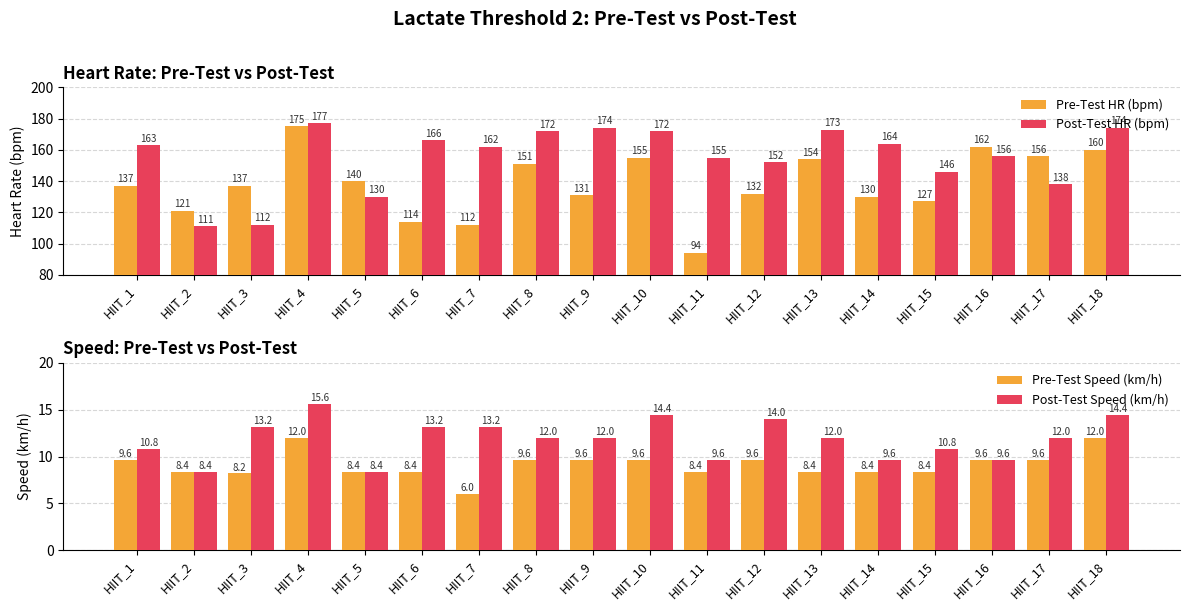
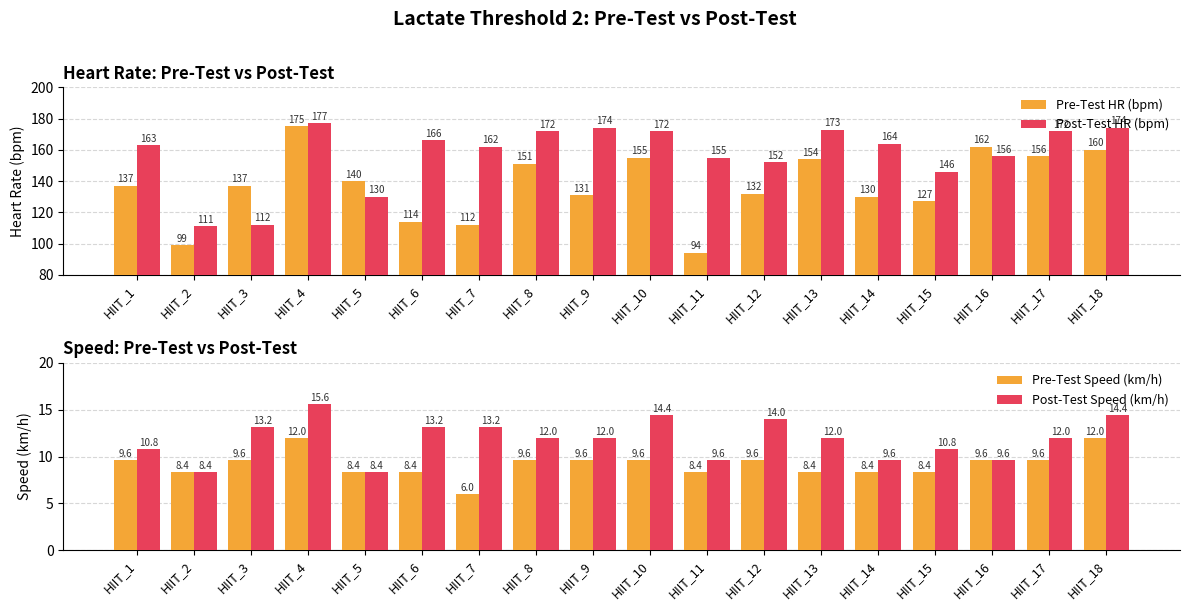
Heart Rate: Pre-Test vs Post-Test, Pre-Test HR (bpm), HIIT_2: 121 -> 99
Heart Rate: Pre-Test vs Post-Test, Post-Test HR (bpm), HIIT_17: 138 -> 172
Speed: Pre-Test vs Post-Test, Pre-Test Speed (km/h), HIIT_3: 8.2 -> 9.6
